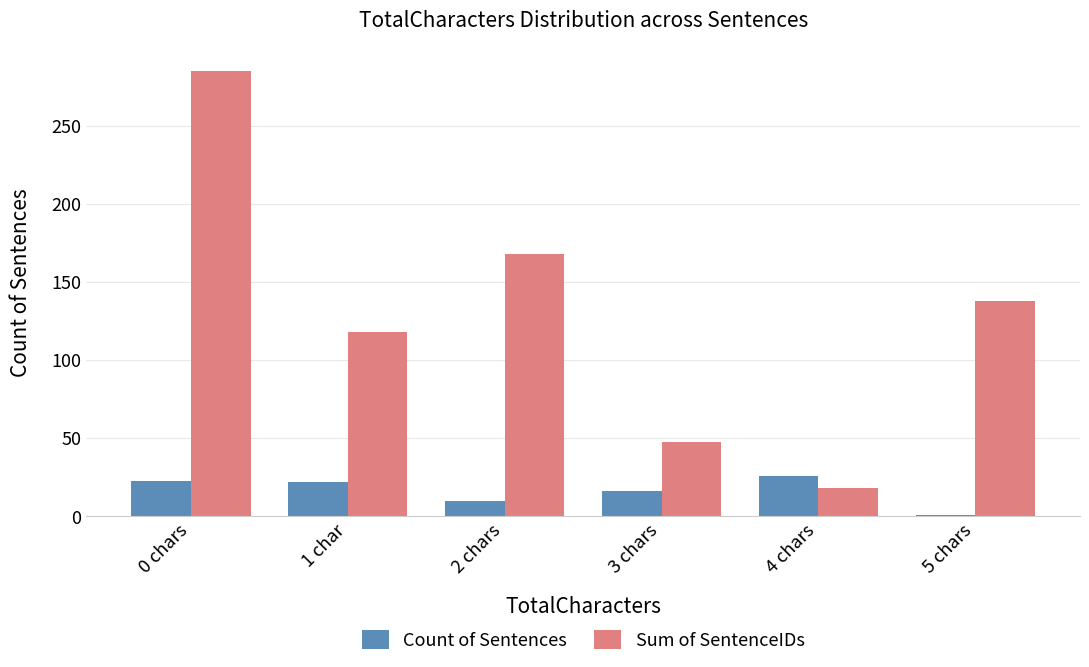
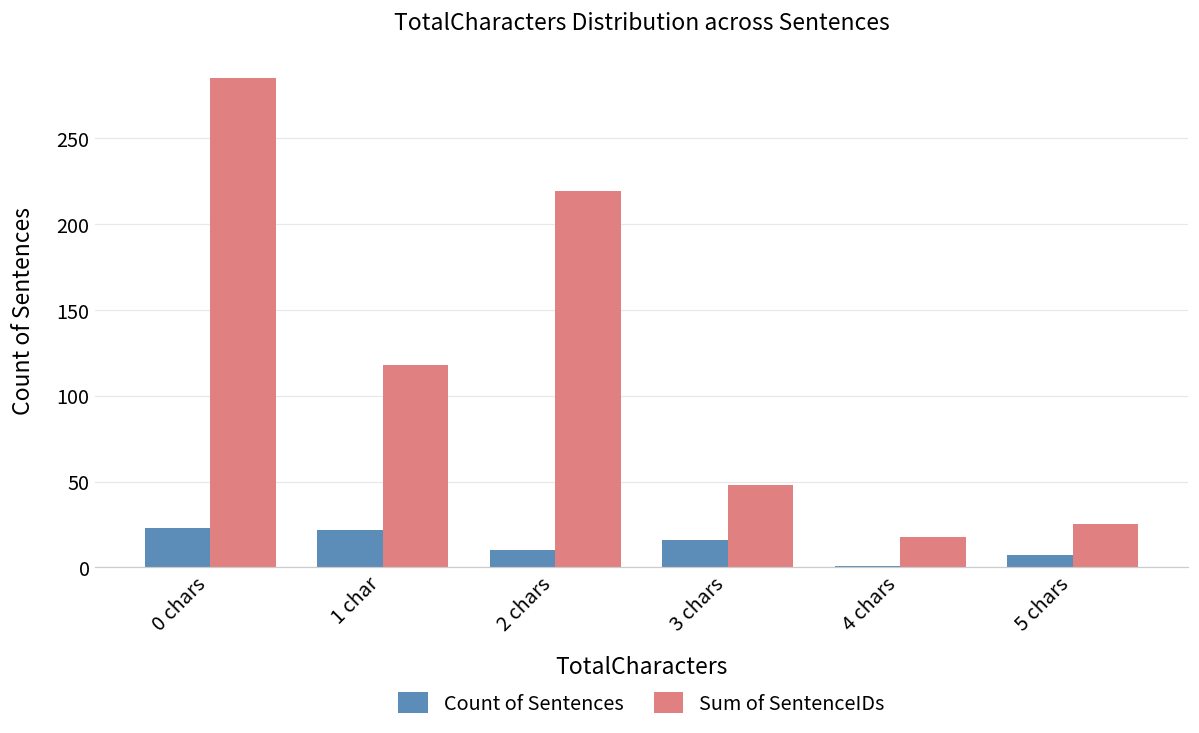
Sum of SentenceIDs, 2 chars: 168 -> 219
Count of Sentences, 4 chars: 26 -> 1
Count of Sentences, 5 chars: 1 -> 7
Sum of SentenceIDs, 5 chars: 138 -> 25
